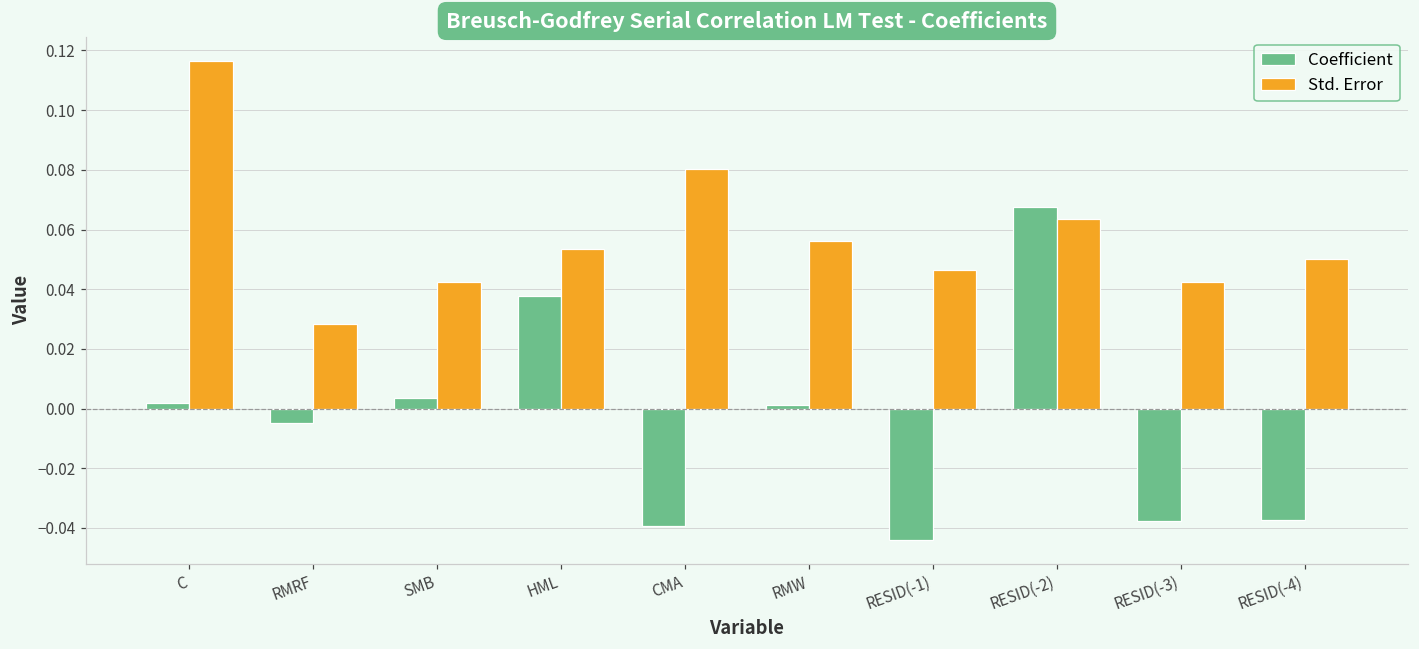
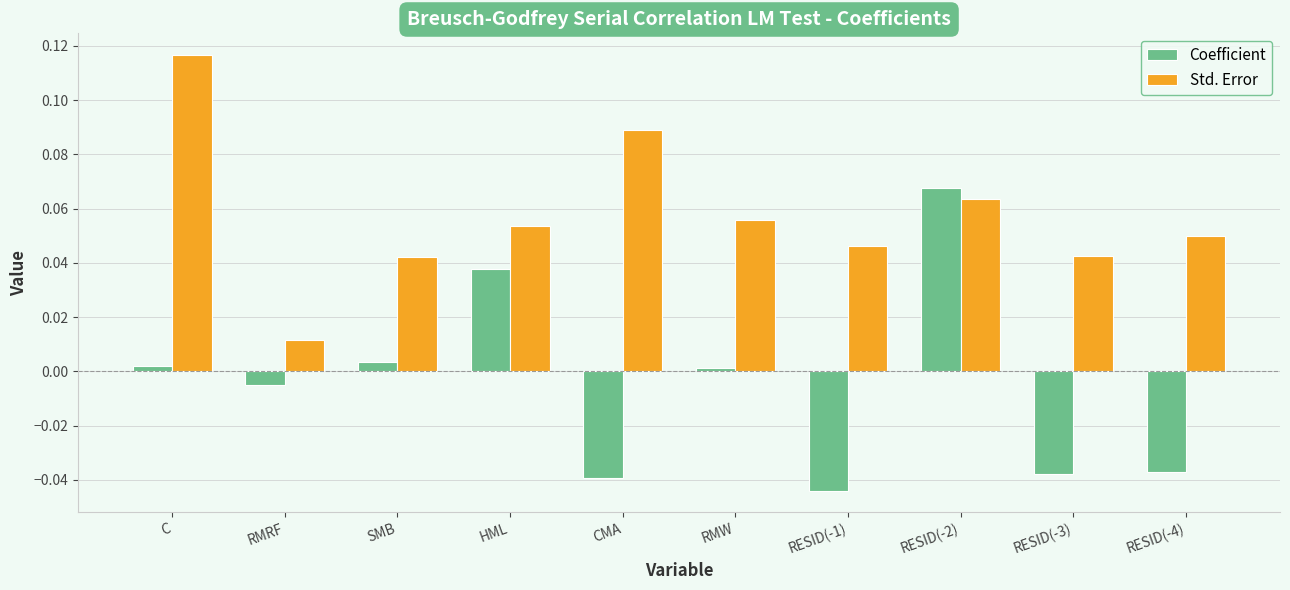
Std. Error, RMRF: 0.028 -> 0.012
Std. Error, CMA: 0.080 -> 0.089
